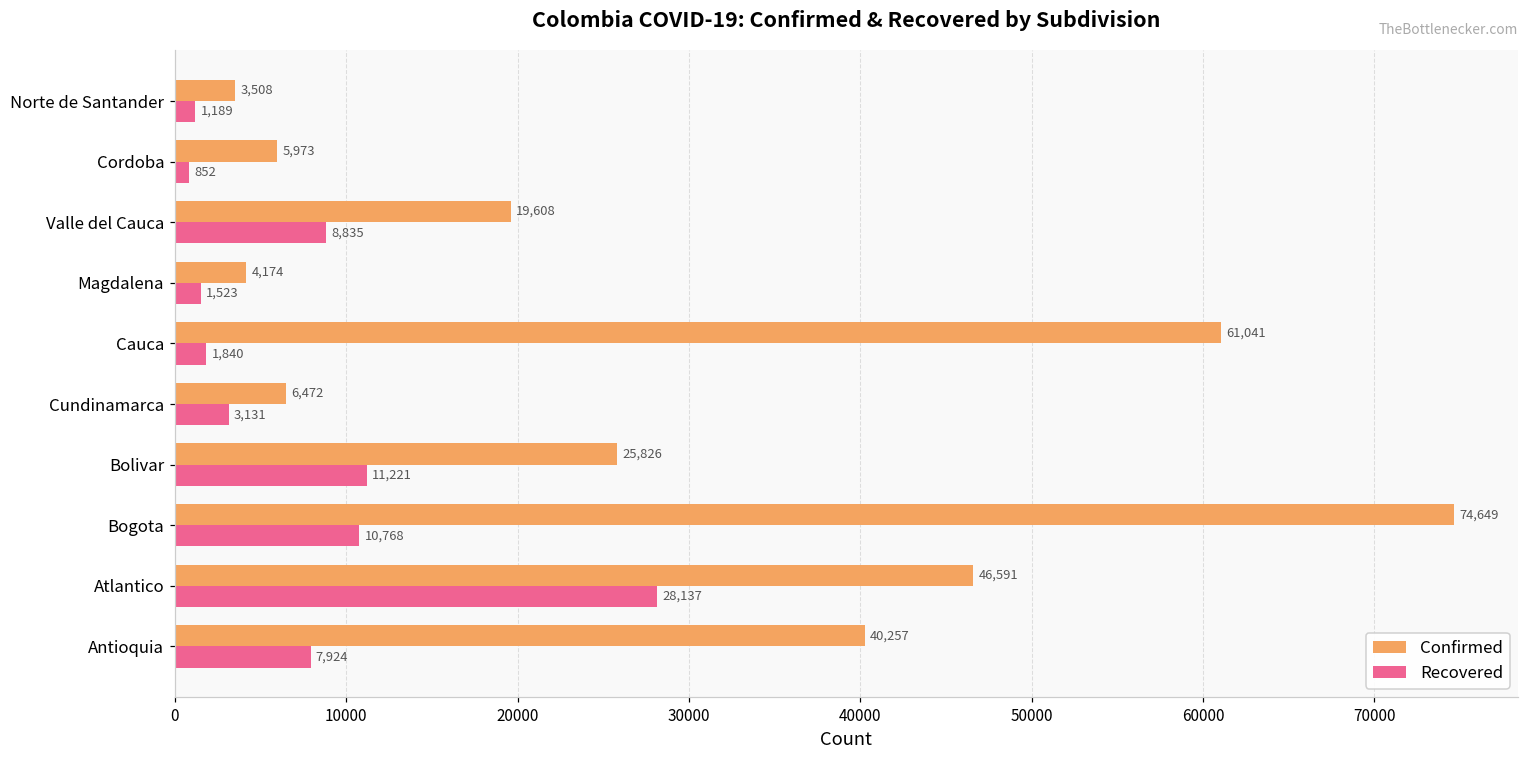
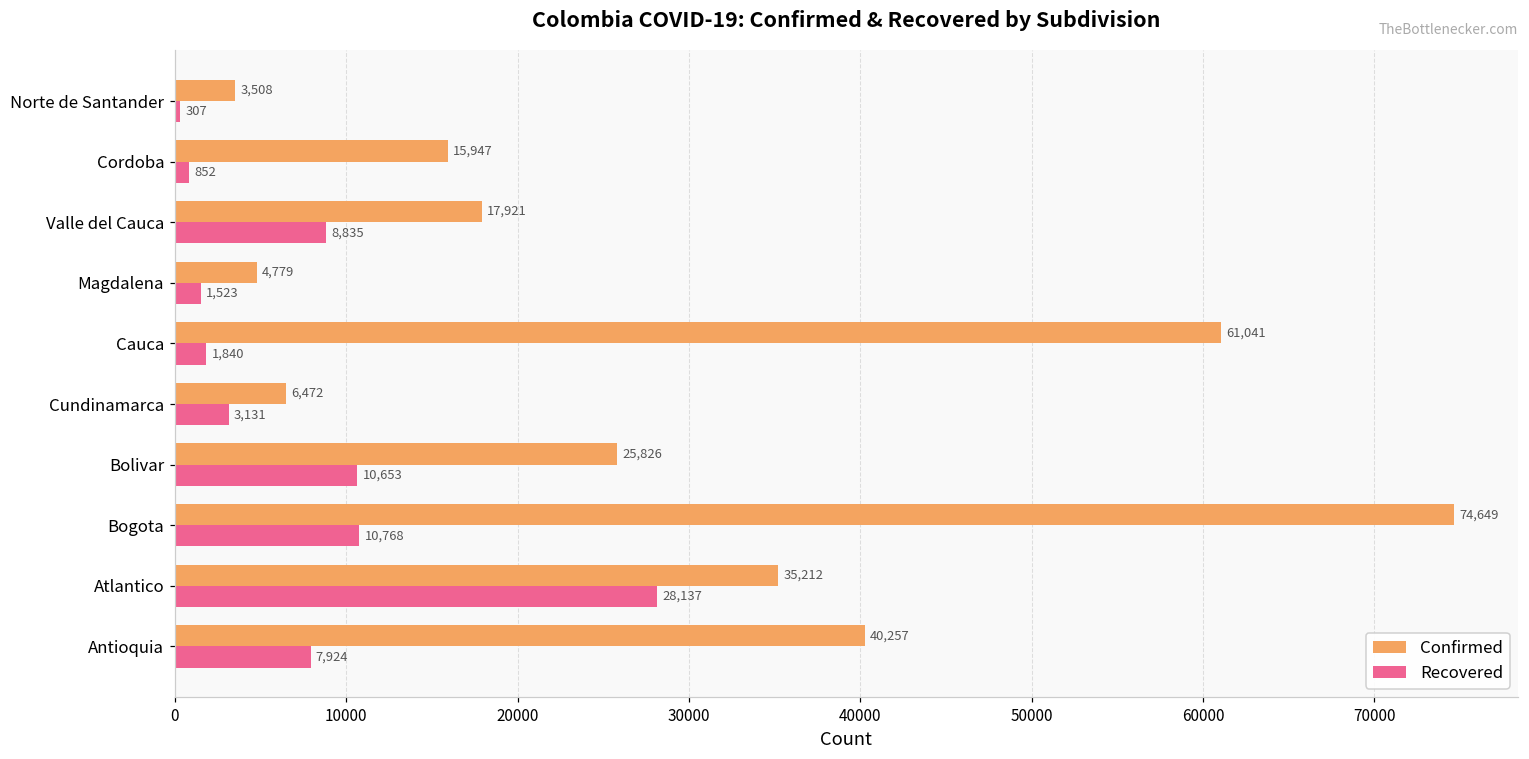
Recovered, Norte de Santander: 1,189 -> 307
Confirmed, Cordoba: 5,973 -> 15,947
Confirmed, Valle del Cauca: 19,608 -> 17,921
Confirmed, Magdalena: 4,174 -> 4,779
Recovered, Bolivar: 11,221 -> 10,653
Confirmed, Atlantico: 46,591 -> 35,212
